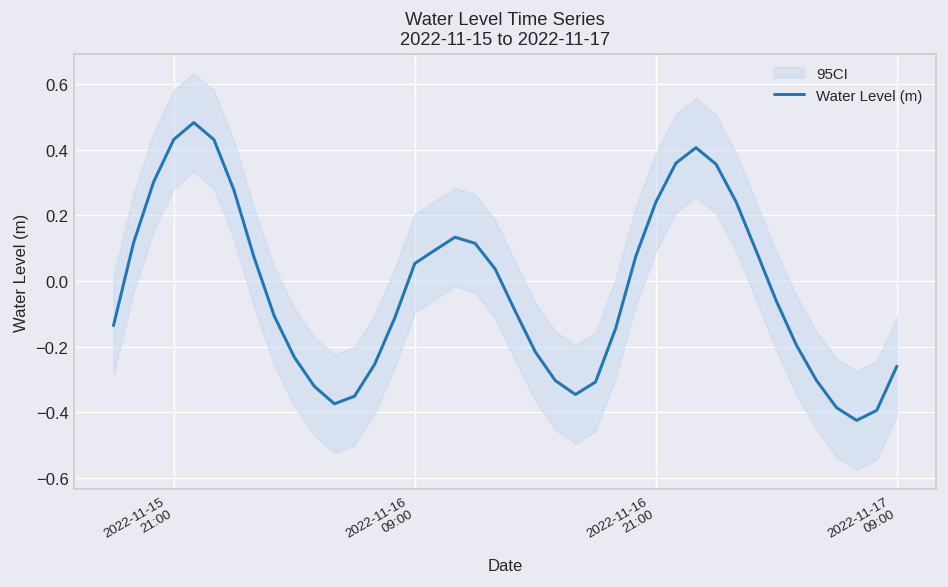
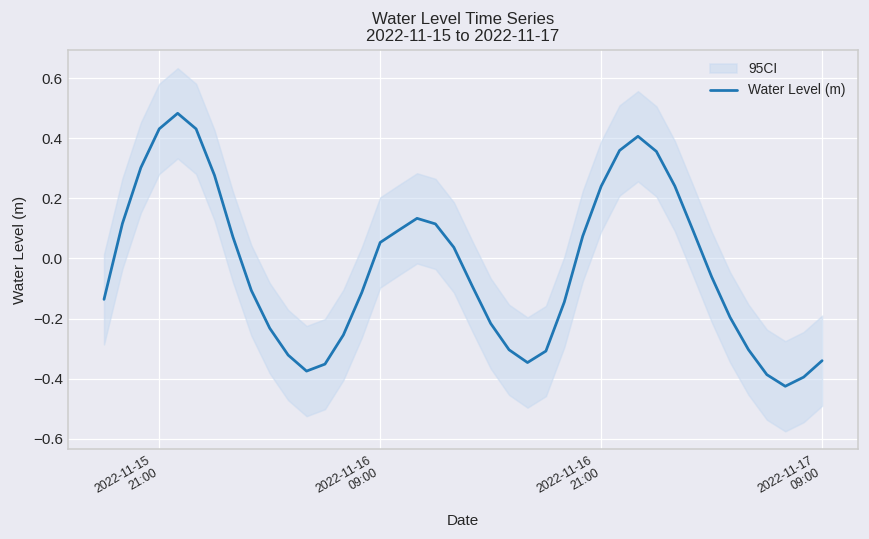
Water Level (m), 2022-11-17 09:00: -0.26 -> -0.34
